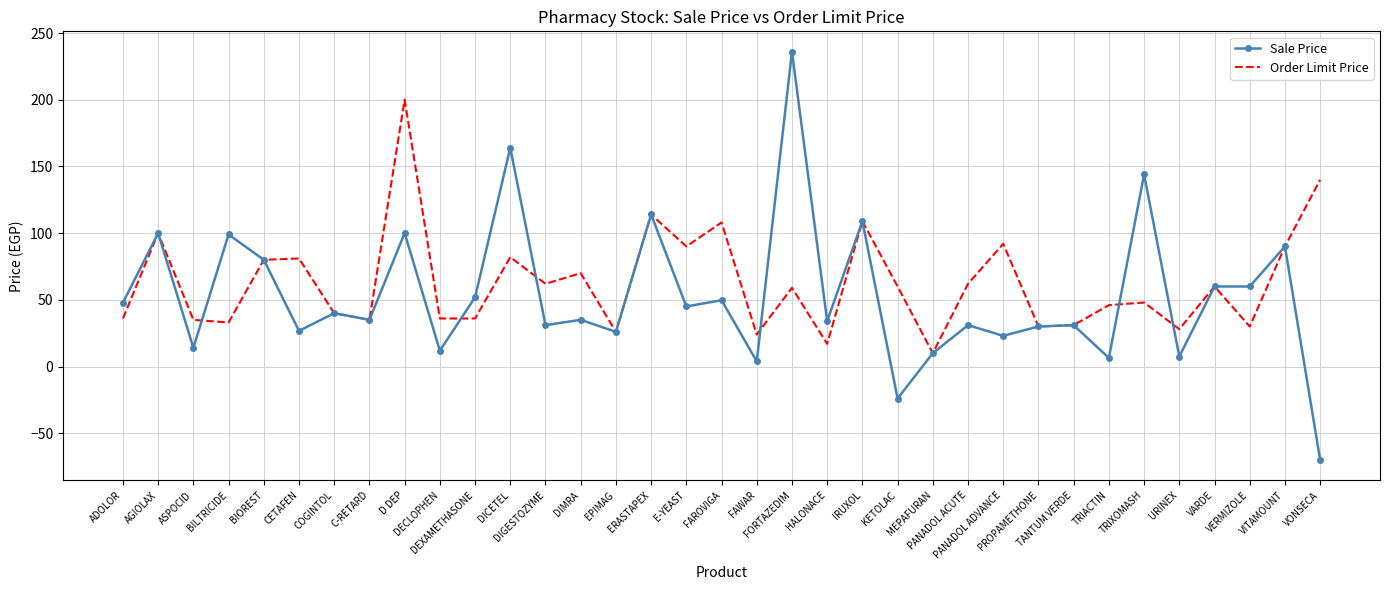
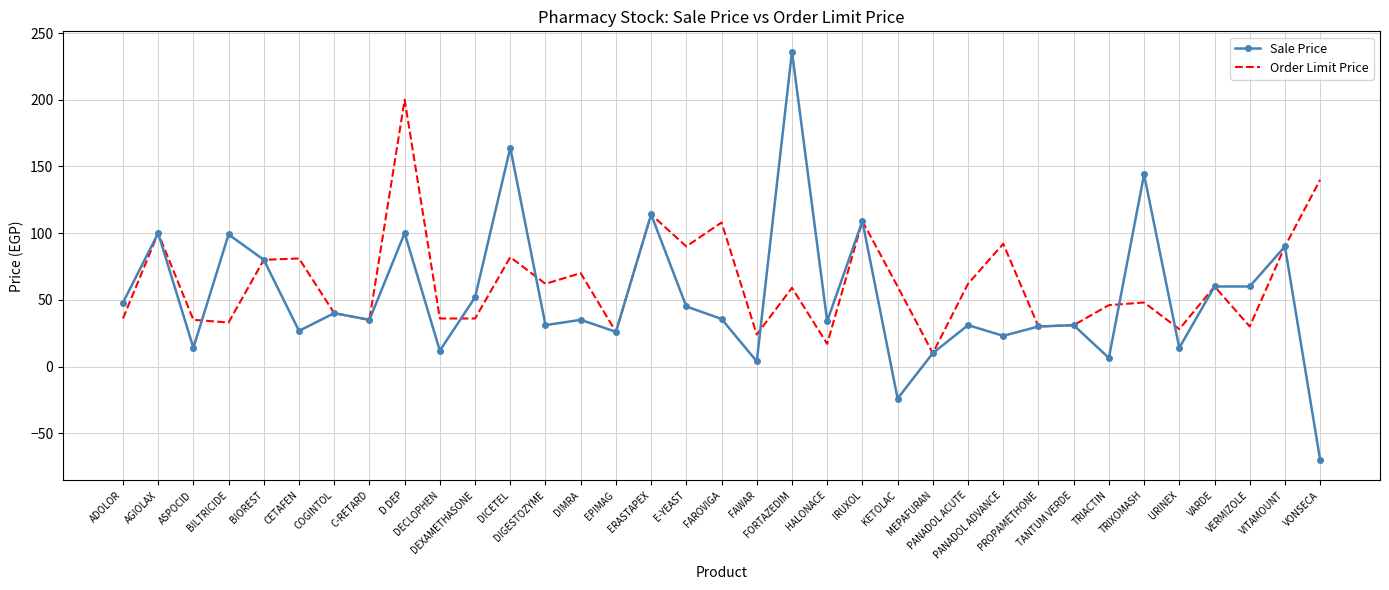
Sale Price, FAROVIGA: 50 -> 36
Sale Price, URINEX: 8 -> 14
